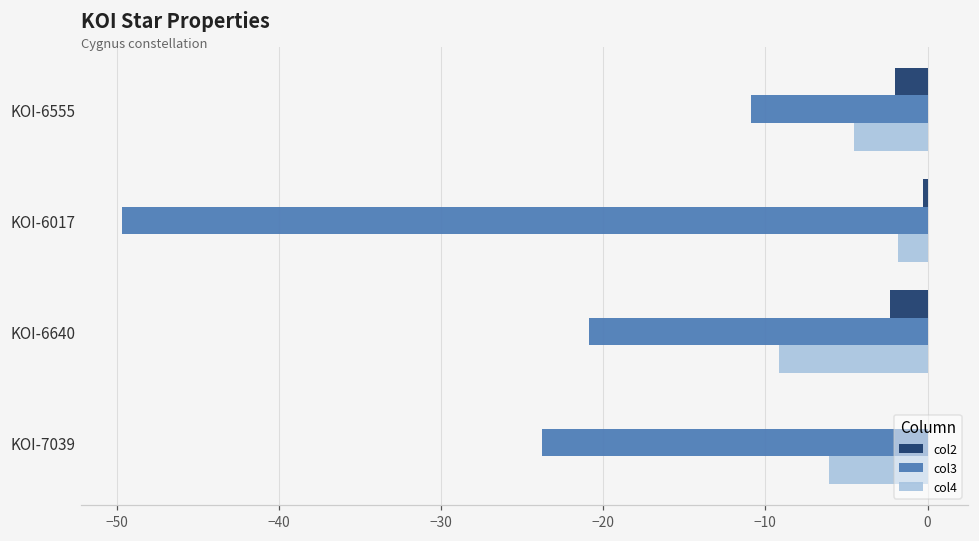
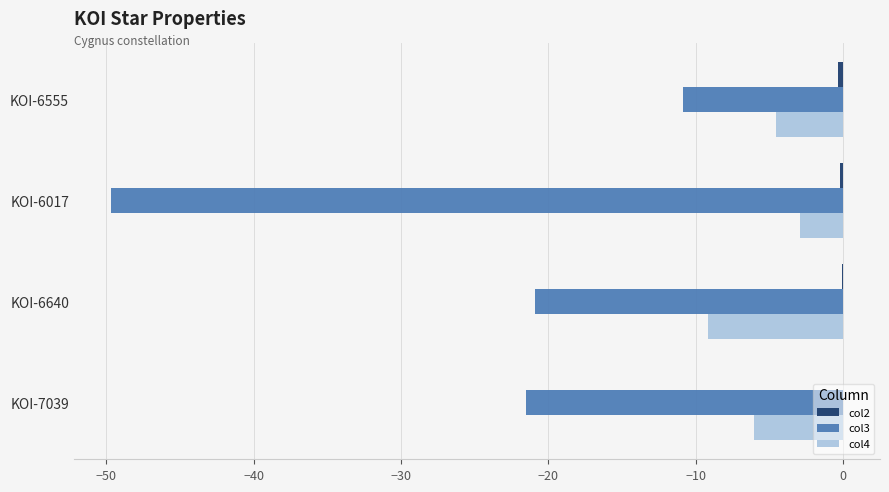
col2, KOI-6555: -2.0 -> -0.4
col4, KOI-6017: -1.8 -> -2.9
col2, KOI-6640: -2.3 -> -0.1
col3, KOI-7039: -23.8 -> -21.5
